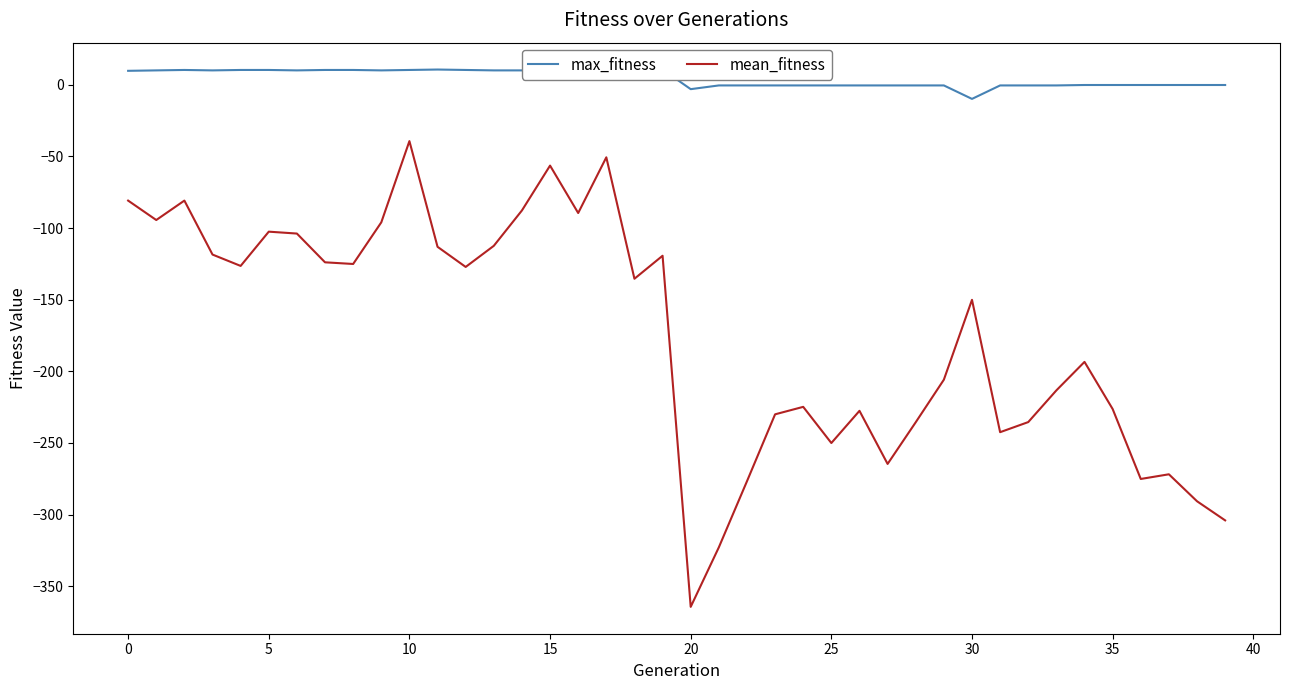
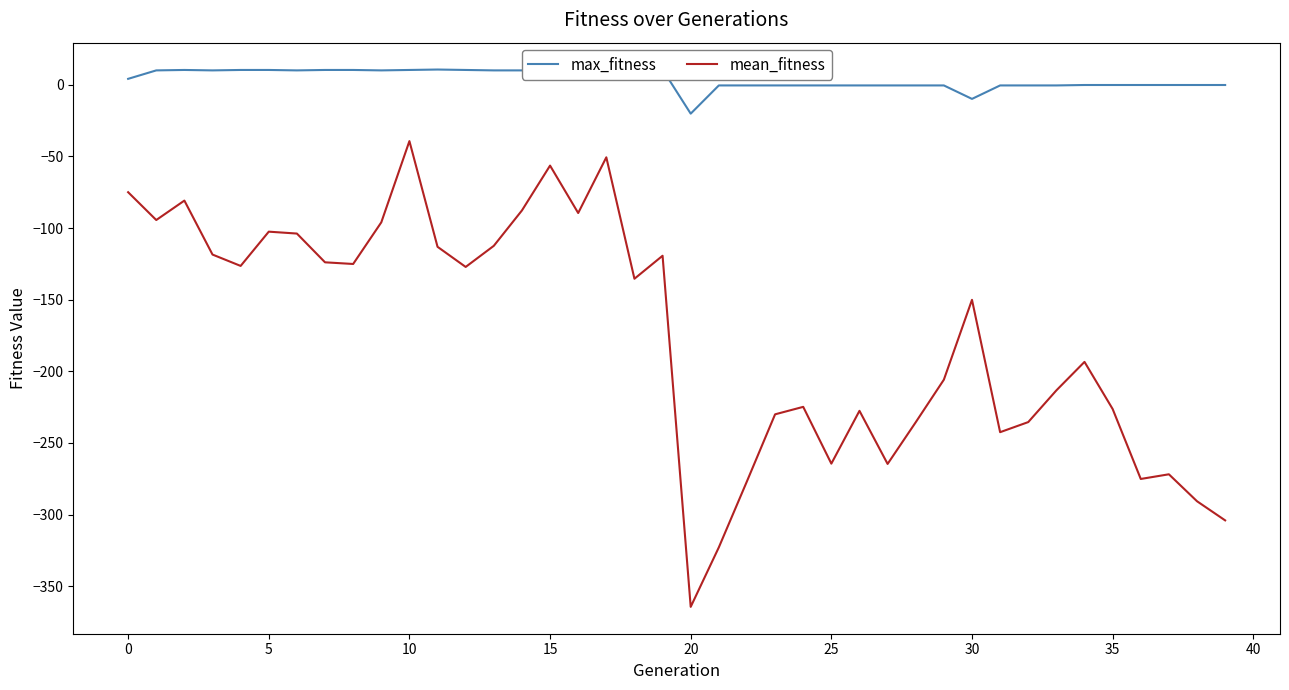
max_fitness, 0: 10 -> 4
mean_fitness, 0: -81 -> -75
max_fitness, 20: -3 -> -20
mean_fitness, 25: -250 -> -264
